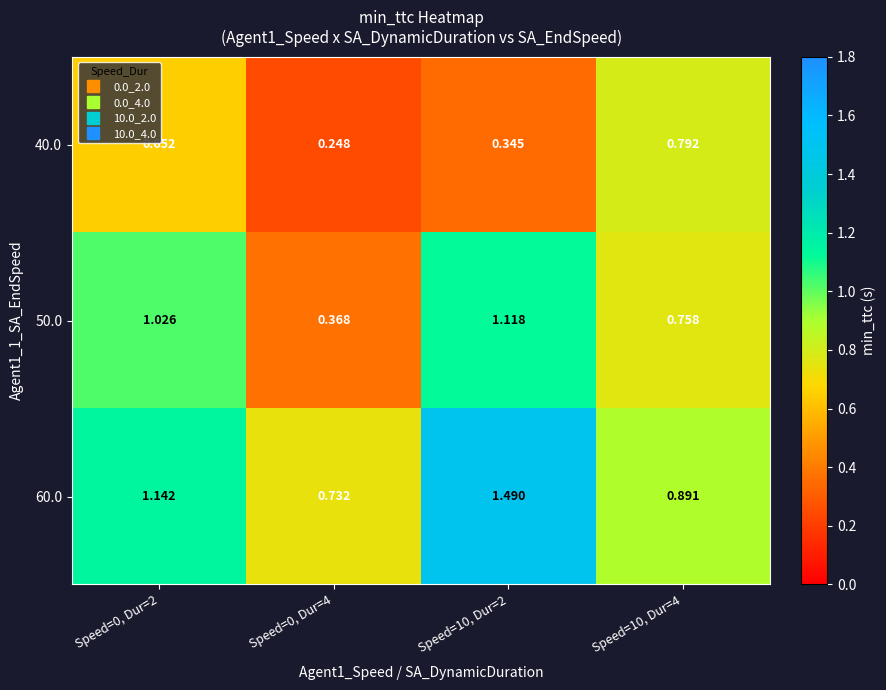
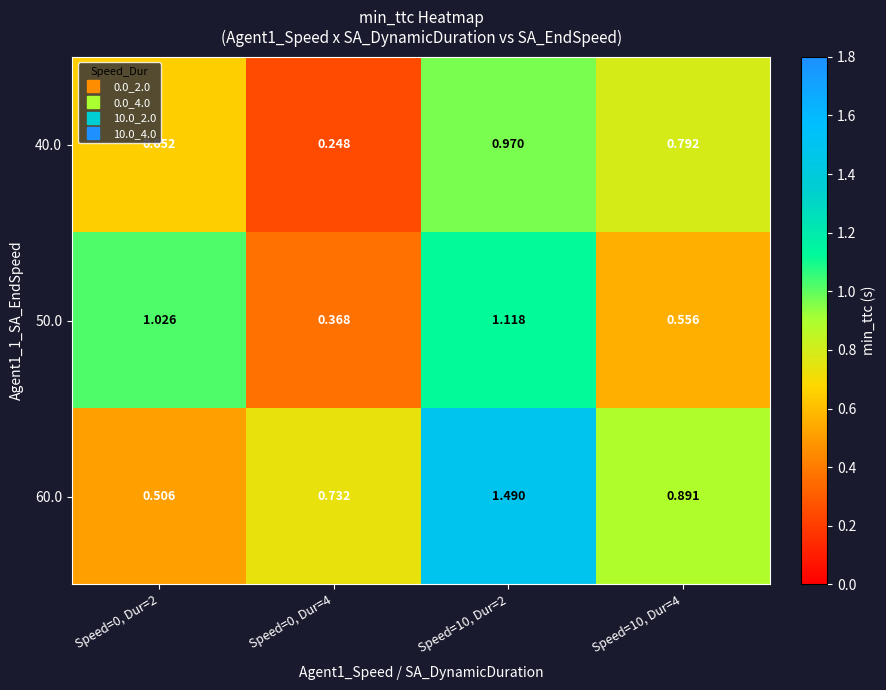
40.0, Speed=10, Dur=2: 0.345 -> 0.970
50.0, Speed=10, Dur=4: 0.758 -> 0.556
60.0, Speed=0, Dur=2: 1.142 -> 0.506
